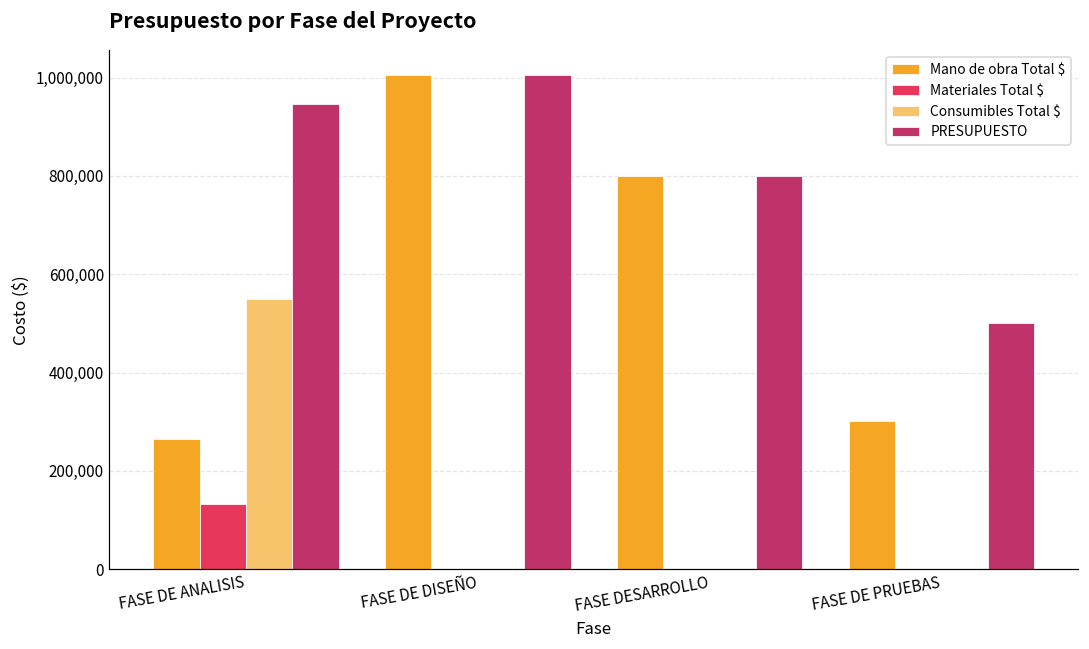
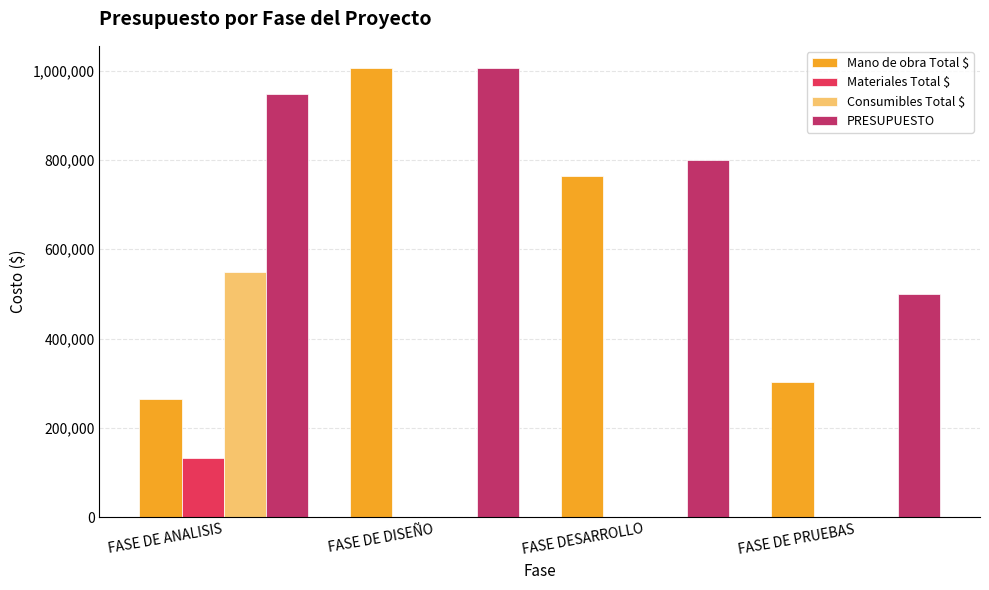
Mano de obra Total $, FASE DESARROLLO: 800,000 -> 760,000
